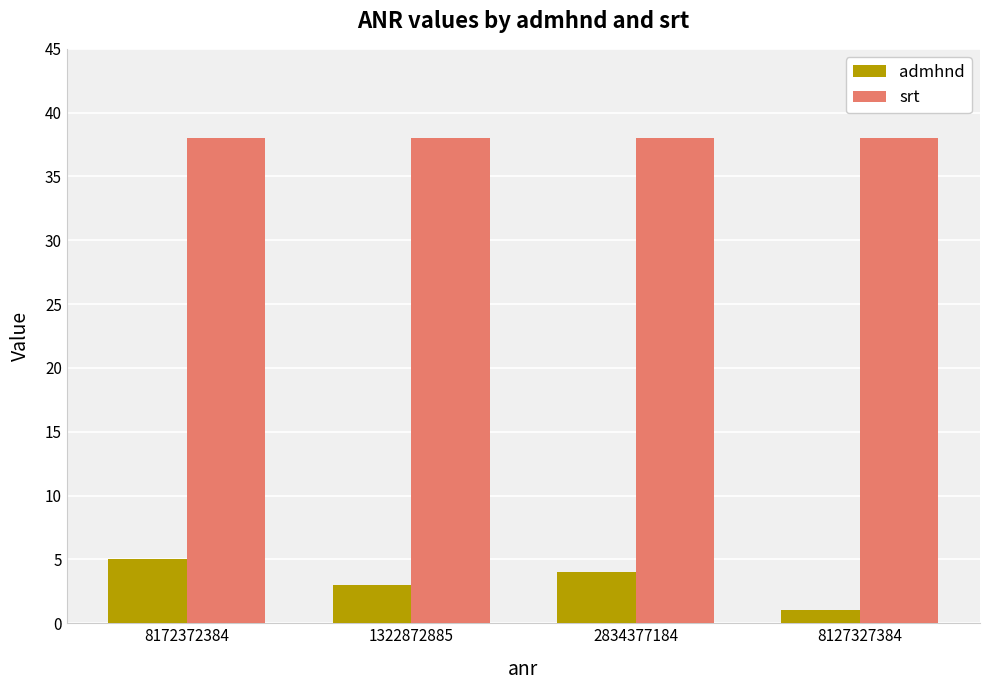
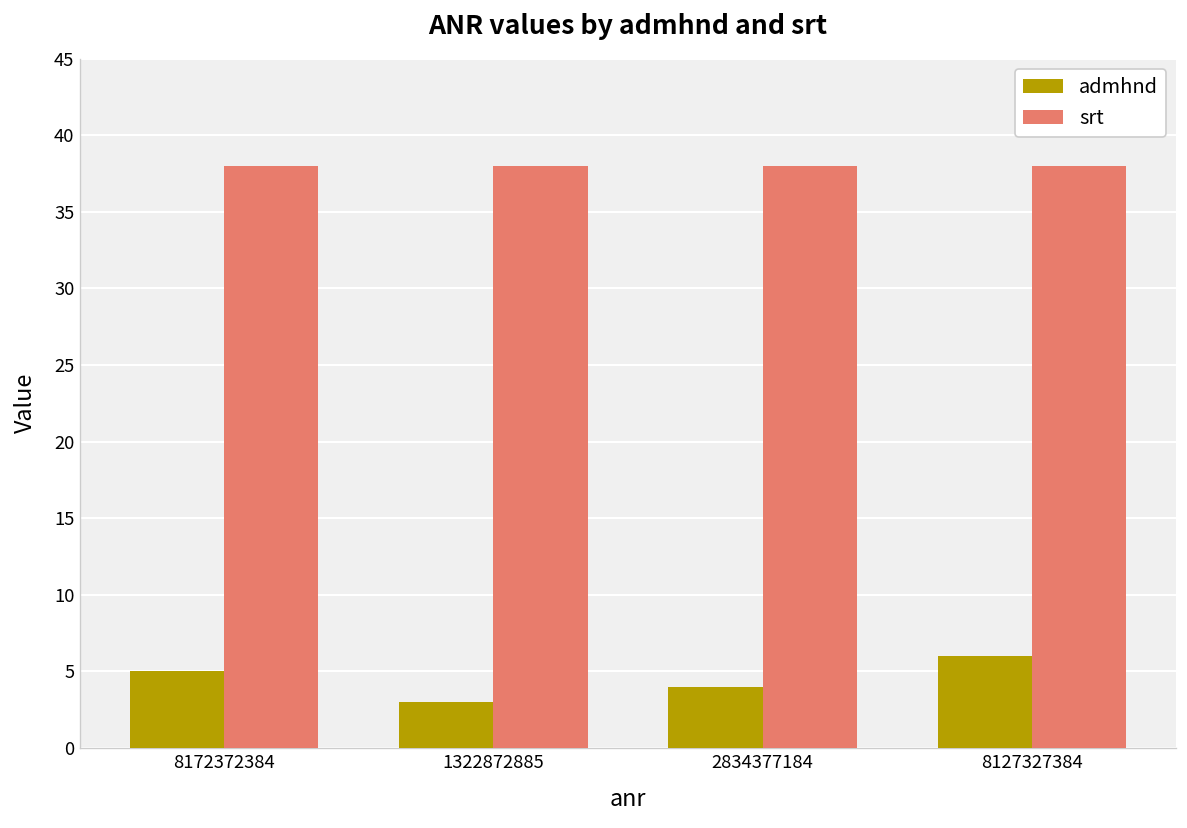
admhnd, 8127327384: 1 -> 6
